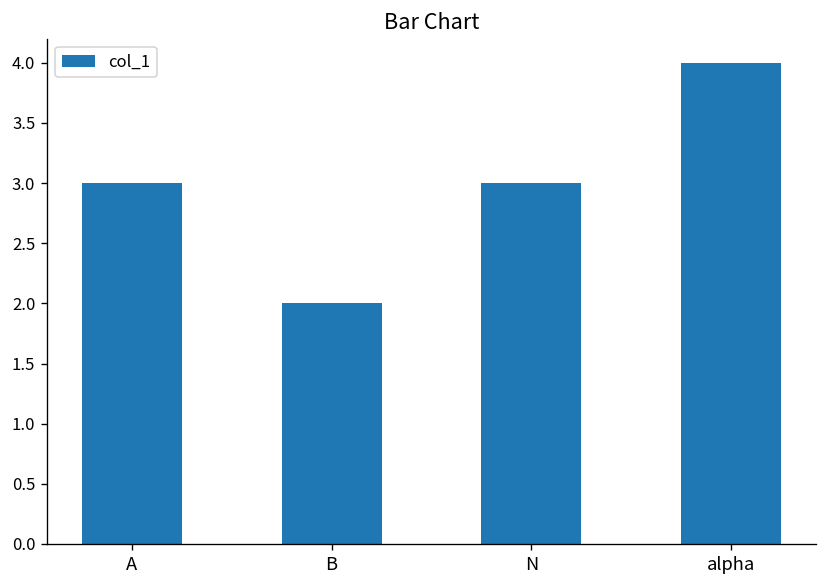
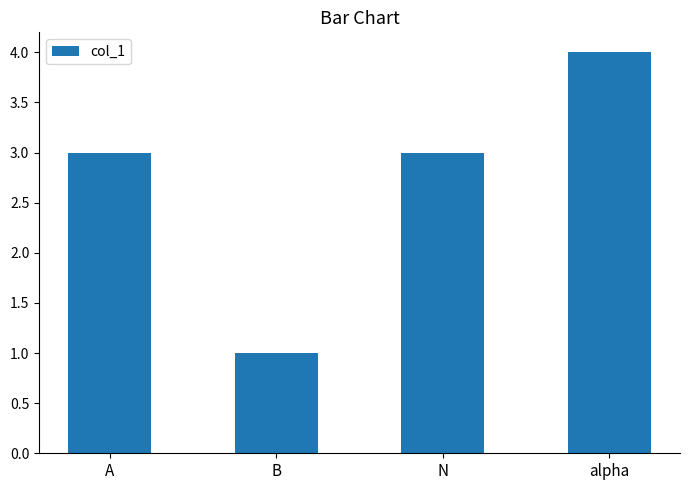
B: 2 -> 1
